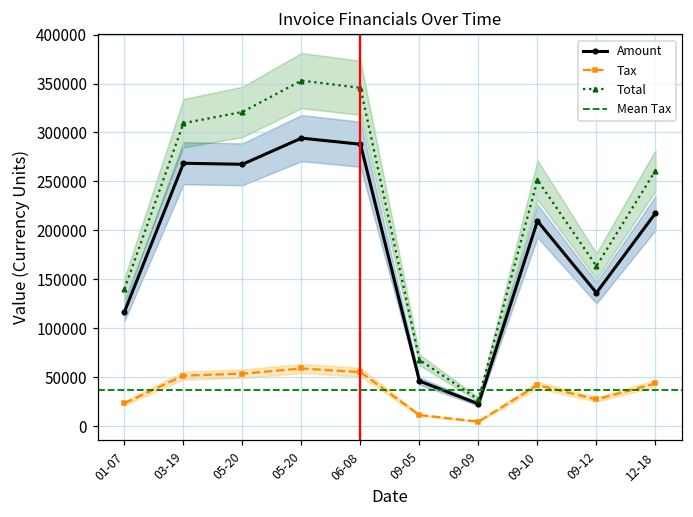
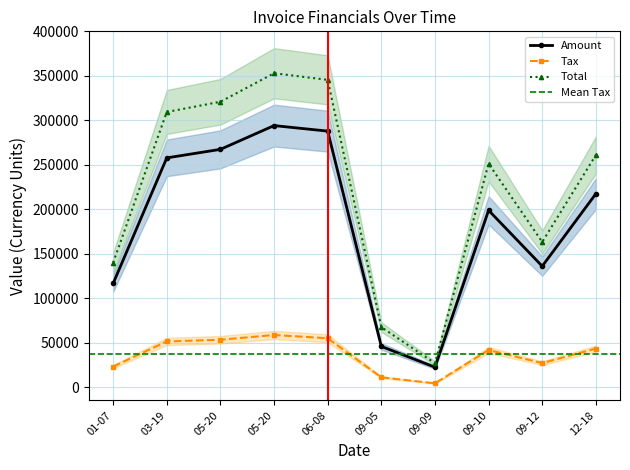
Amount, 03-19: 270000 -> 260000
Amount, 09-10: 210000 -> 200000
